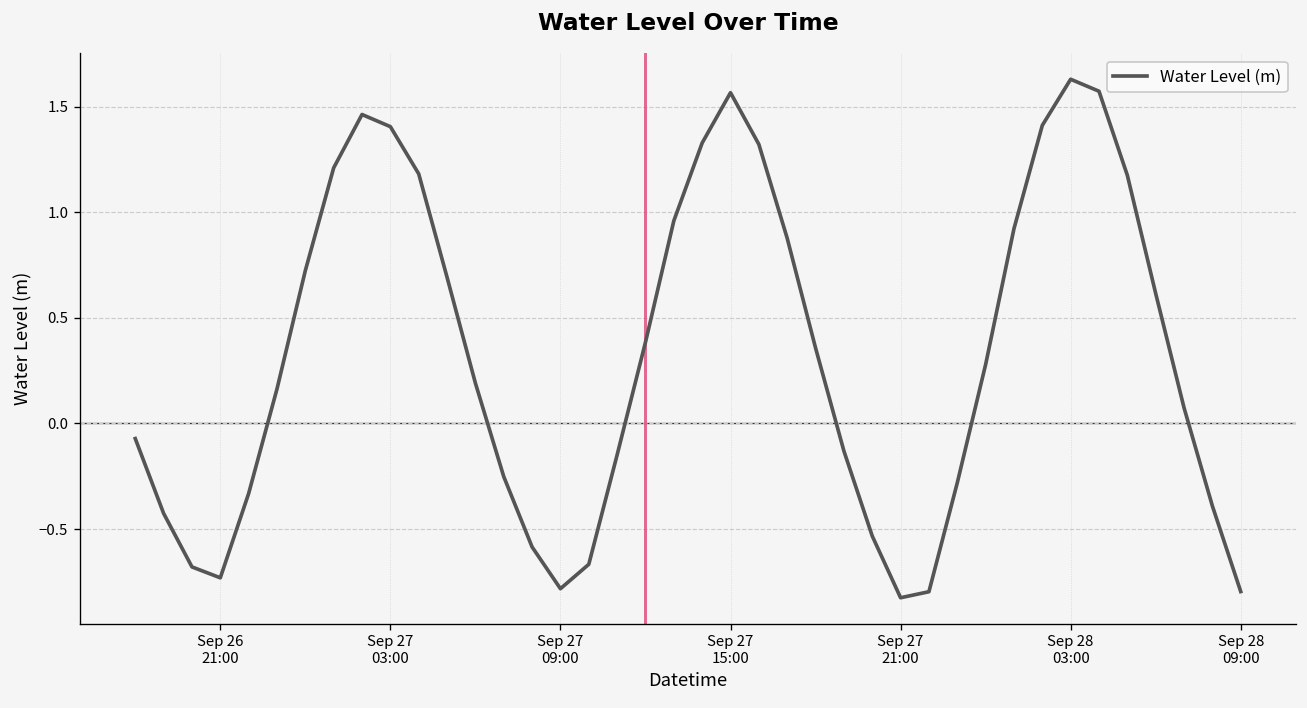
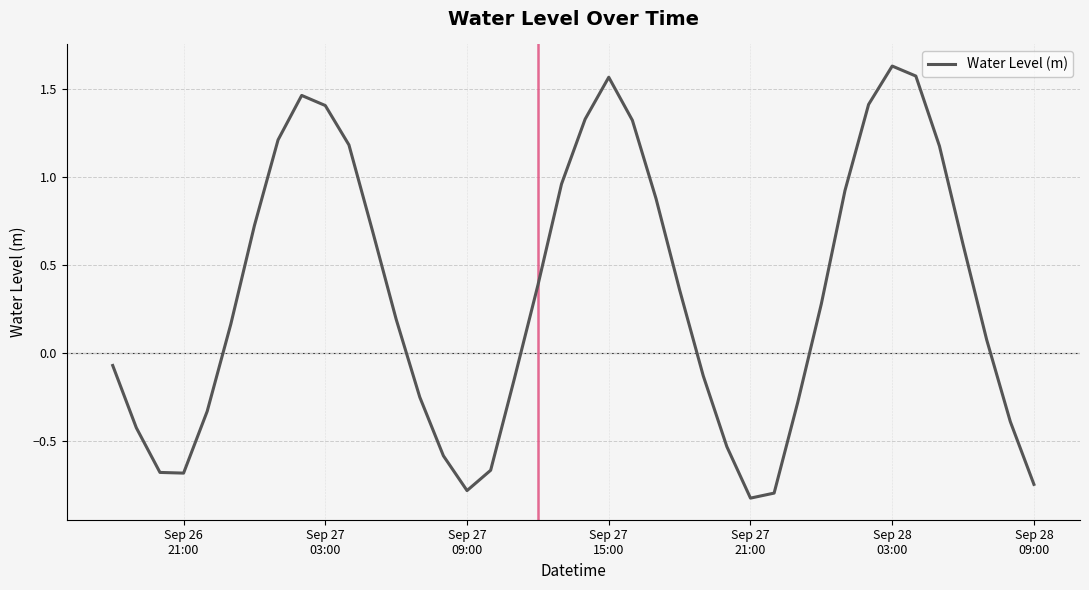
Sep 26 21:00: -0.73 -> -0.68
Sep 28 09:00: -0.80 -> -0.75
